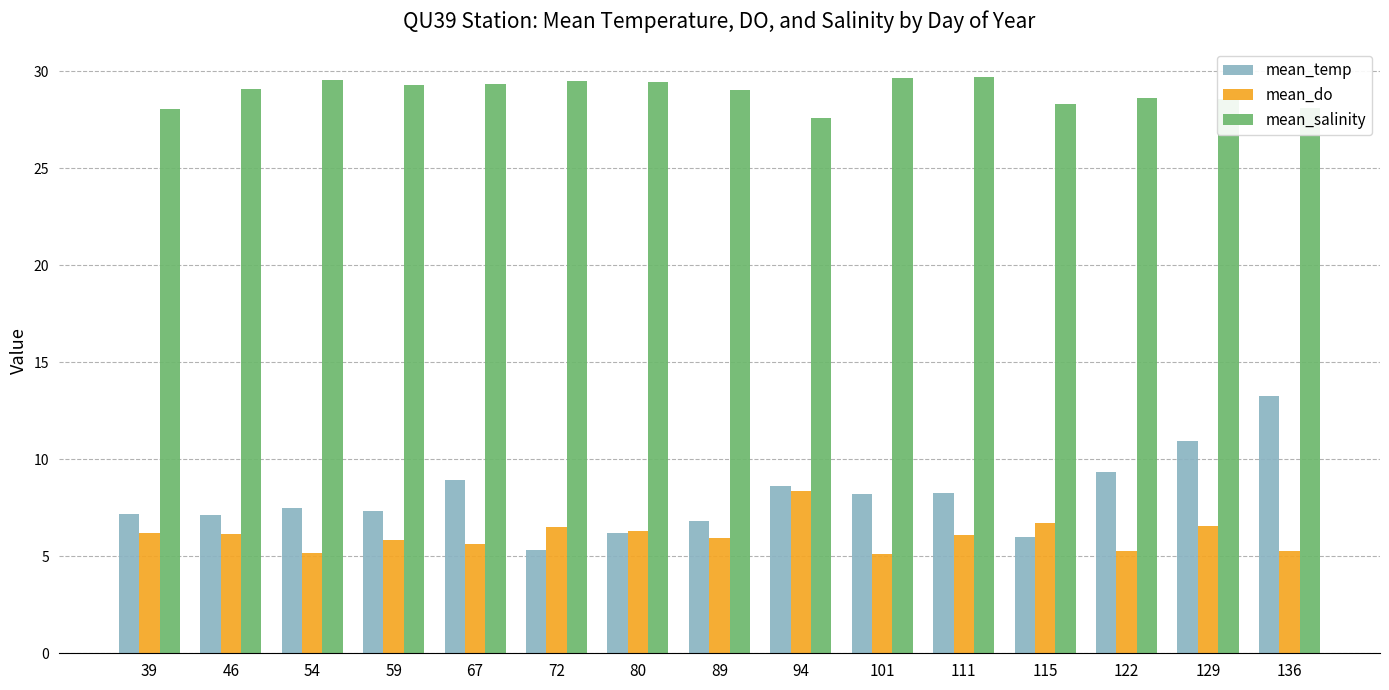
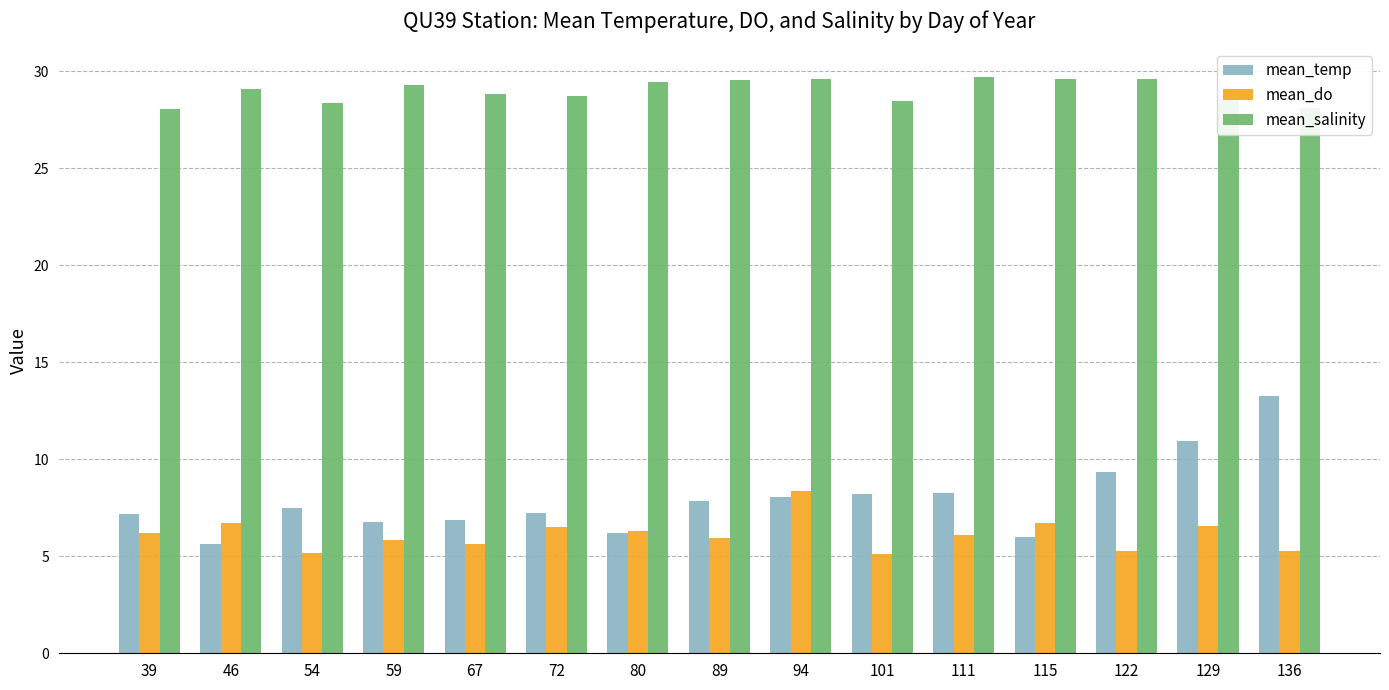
mean_temp, 46: 7.1 -> 5.6
mean_do, 46: 6.2 -> 6.7
mean_salinity, 54: 29.5 -> 28.4
mean_temp, 59: 7.3 -> 6.8
mean_temp, 67: 8.9 -> 6.9
mean_salinity, 67: 29.3 -> 28.8
mean_temp, 72: 5.3 -> 7.2
mean_salinity, 72: 29.5 -> 28.7
mean_temp, 89: 6.8 -> 7.9
mean_salinity, 89: 29.0 -> 29.5
mean_temp, 94: 8.6 -> 8.1
mean_salinity, 94: 27.6 -> 29.6
mean_salinity, 101: 29.6 -> 28.4
mean_salinity, 115: 28.3 -> 29.6
mean_salinity, 122: 28.6 -> 29.6
